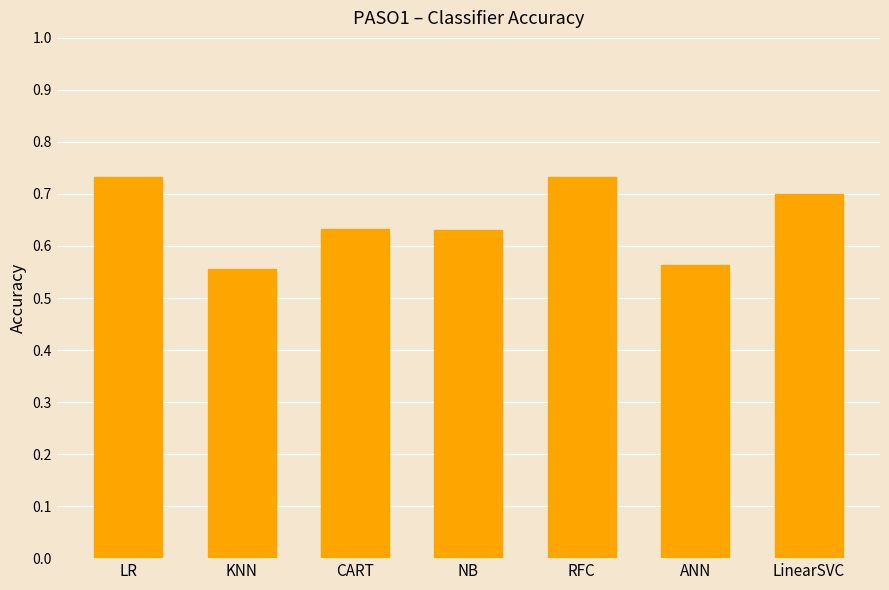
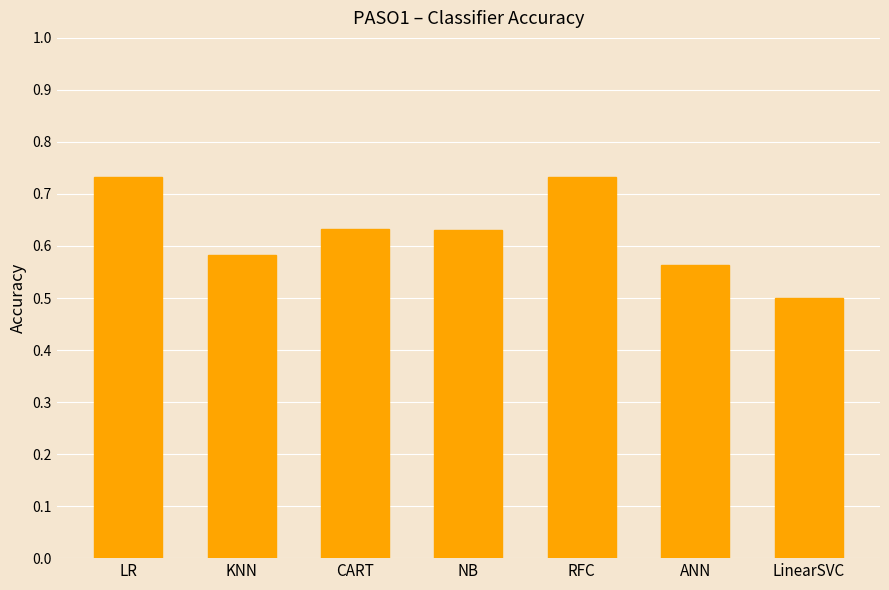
KNN: 0.56 -> 0.58
LinearSVC: 0.7 -> 0.5
